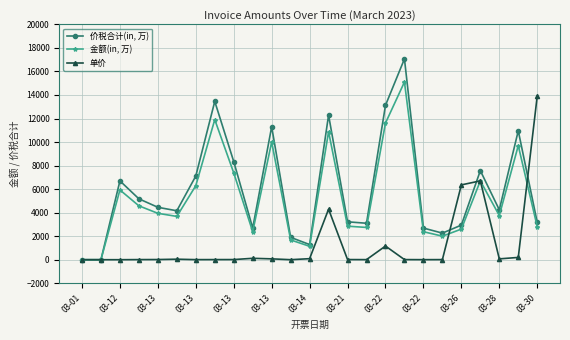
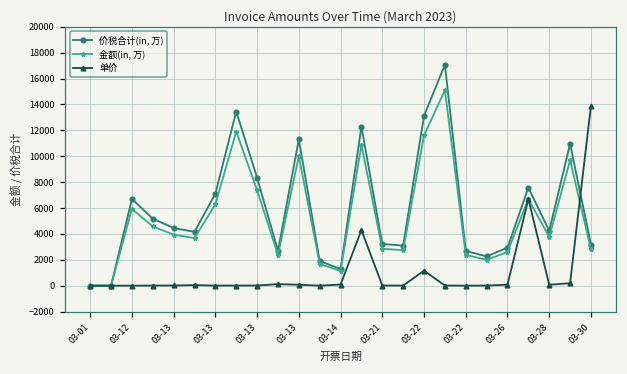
单价, 03-26: 6400 -> 100
